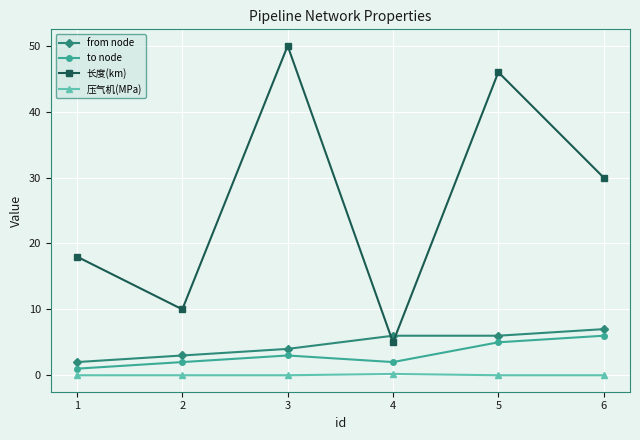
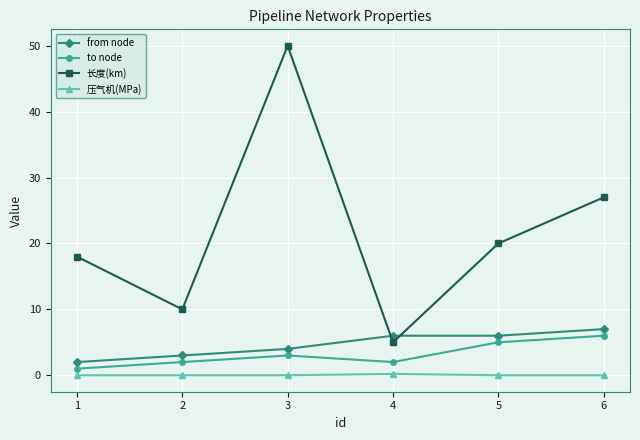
长度(km), 5: 46 -> 20
长度(km), 6: 30 -> 27
